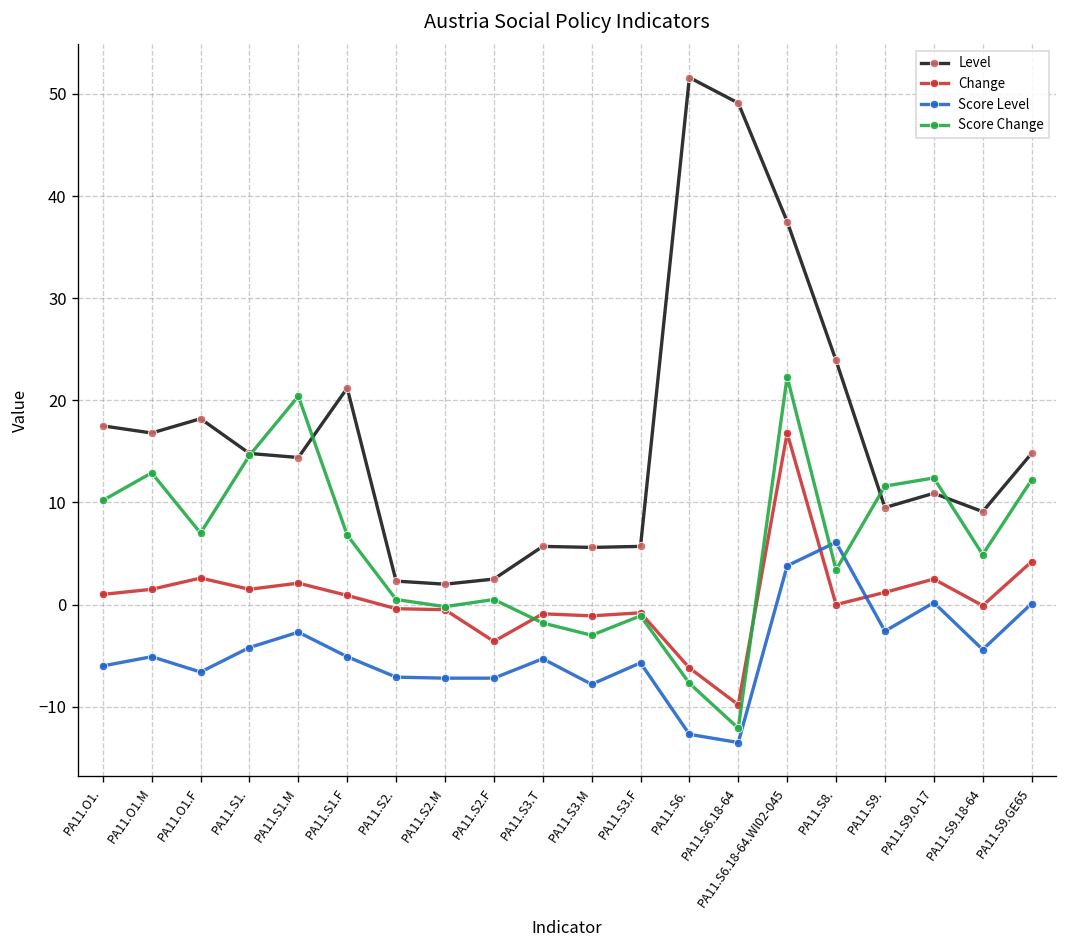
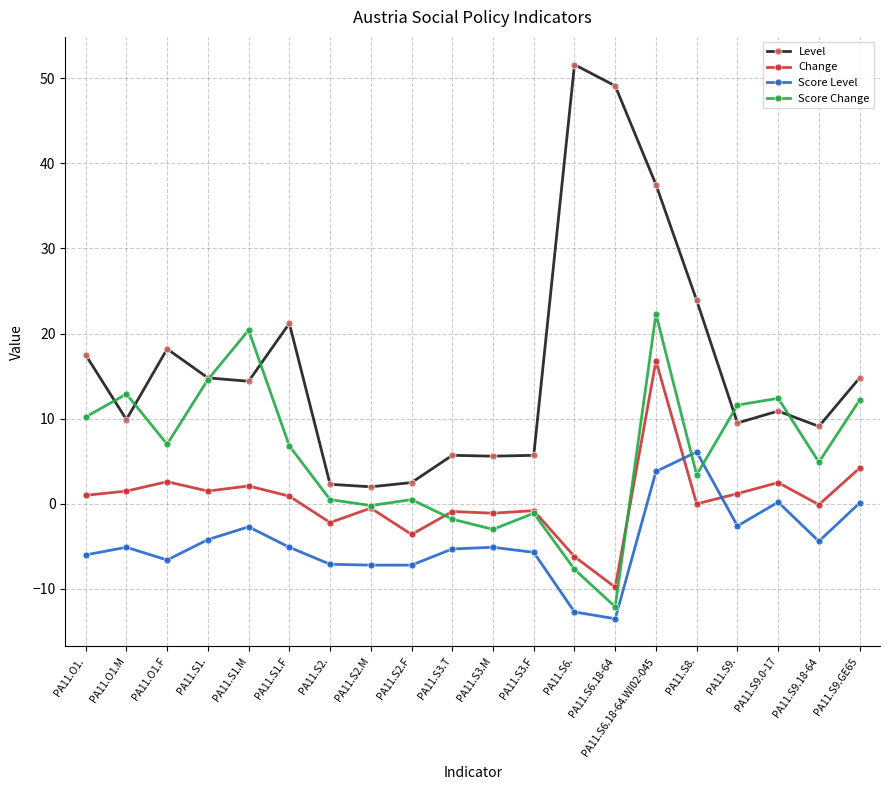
Level, PA11.O1.M: 17 -> 10
Change, PA11.S2.: 0 -> -2
Score Level, PA11.S3.M: -8 -> -5
